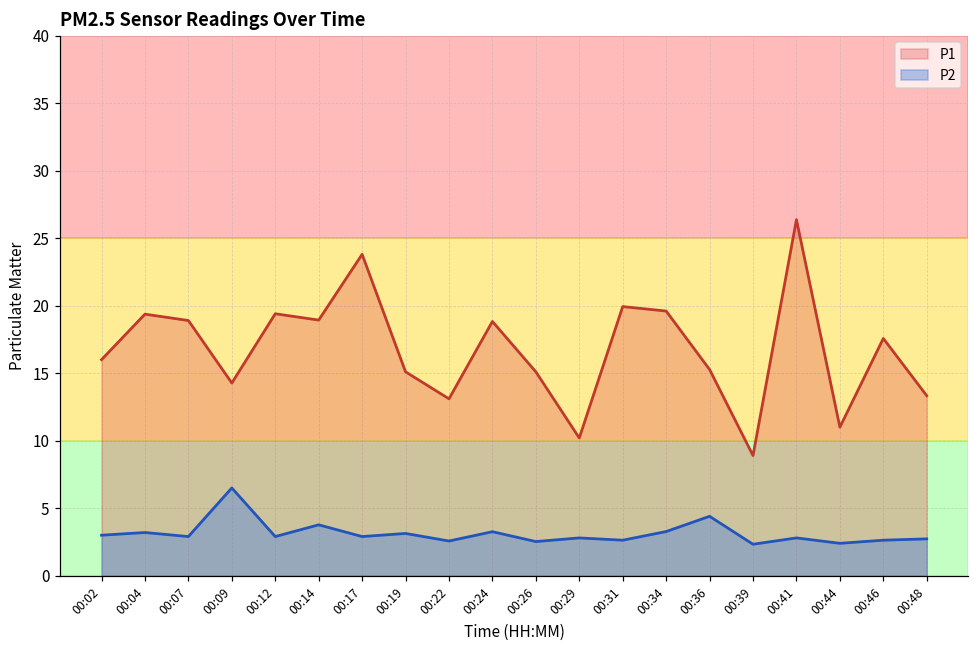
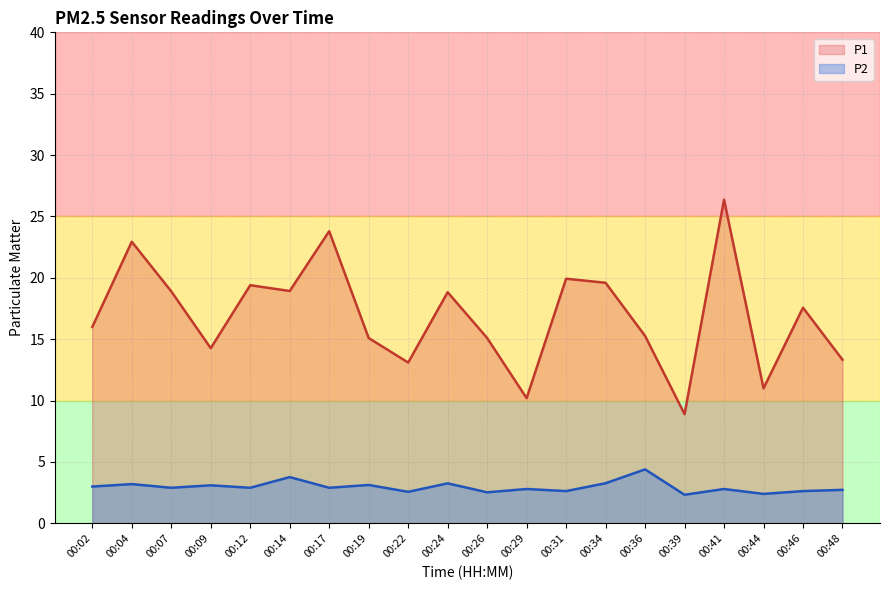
P1, 00:04: 19.4 -> 22.9
P2, 00:09: 6.5 -> 3.1
